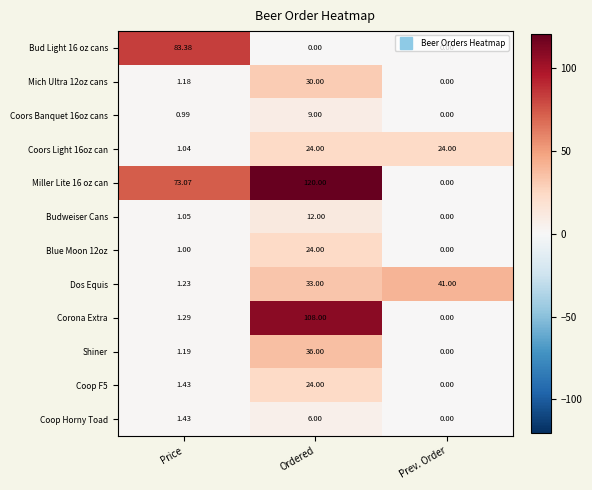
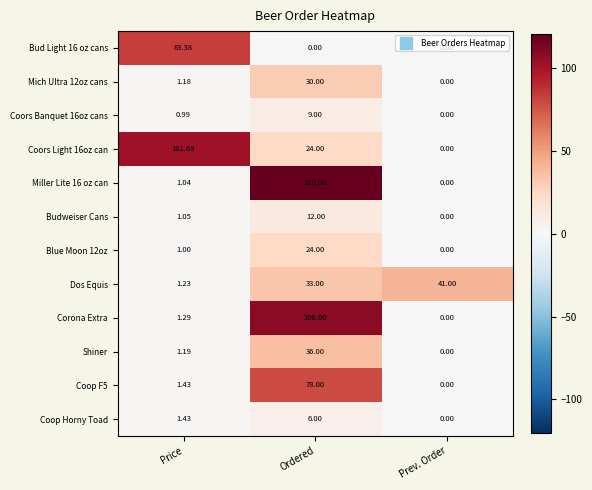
Coors Light 16oz can, Price: 1.04 -> 101.69
Coors Light 16oz can, Prev. Order: 24.00 -> 0.00
Miller Lite 16 oz can, Price: 73.07 -> 1.04
Coop F5, Ordered: 24.00 -> 78.00
